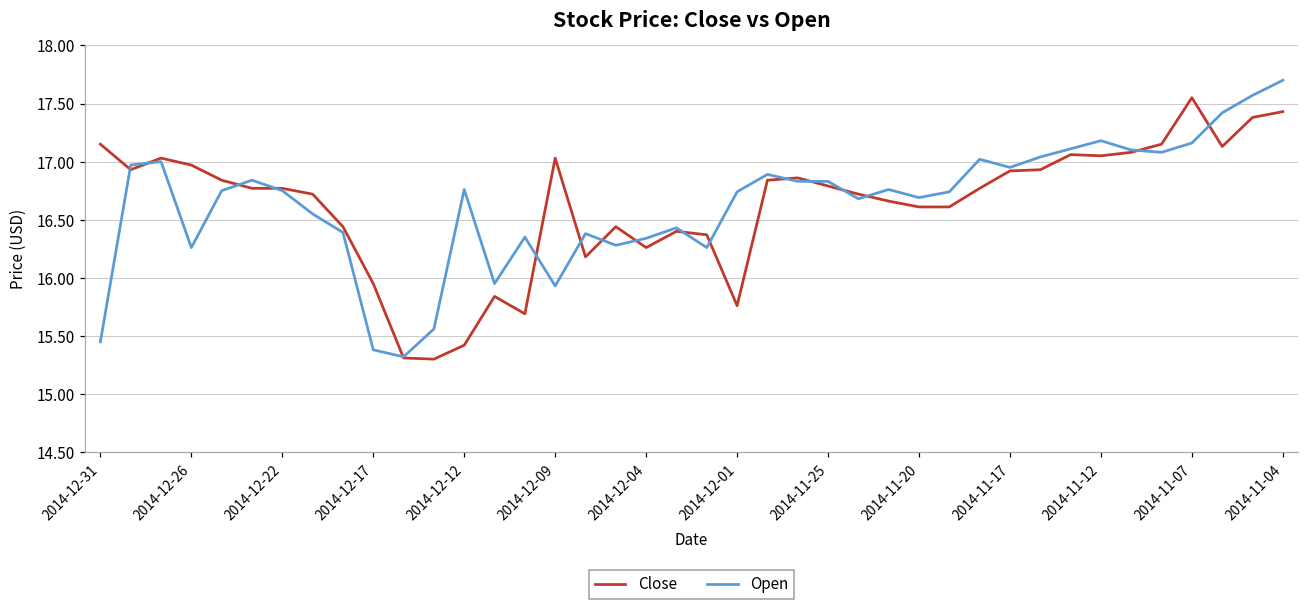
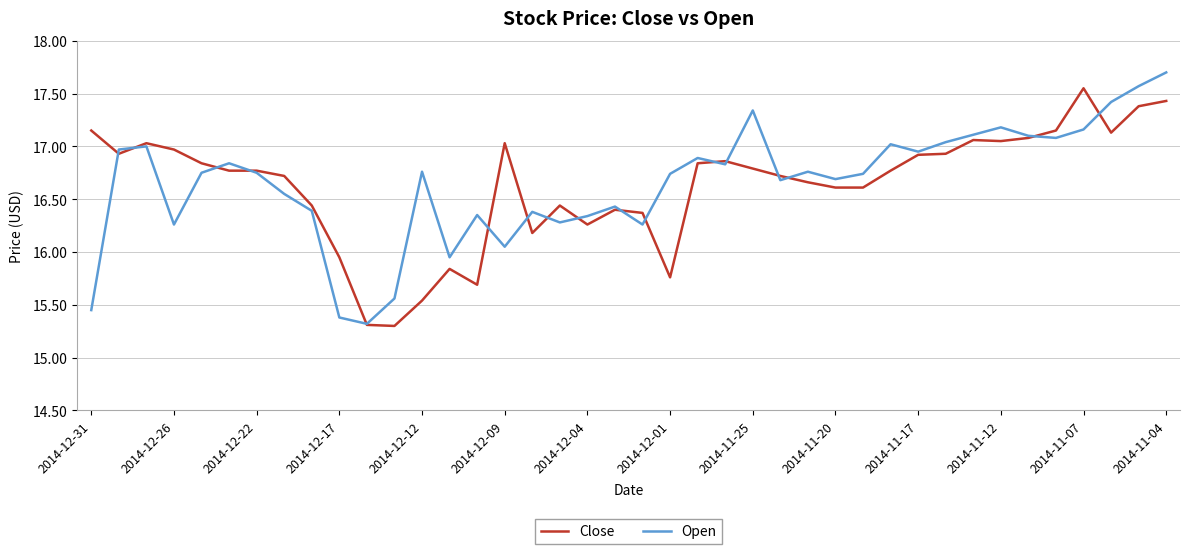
Close, 2014-12-12: 15.42 -> 15.54
Open, 2014-12-09: 15.93 -> 16.05
Open, 2014-11-25: 16.83 -> 17.34
